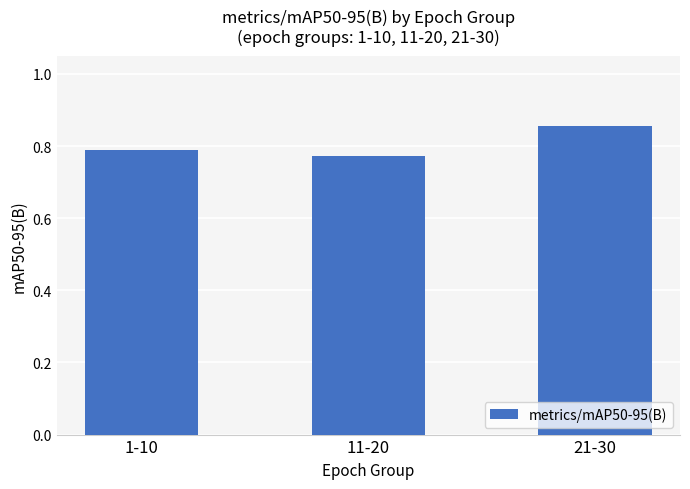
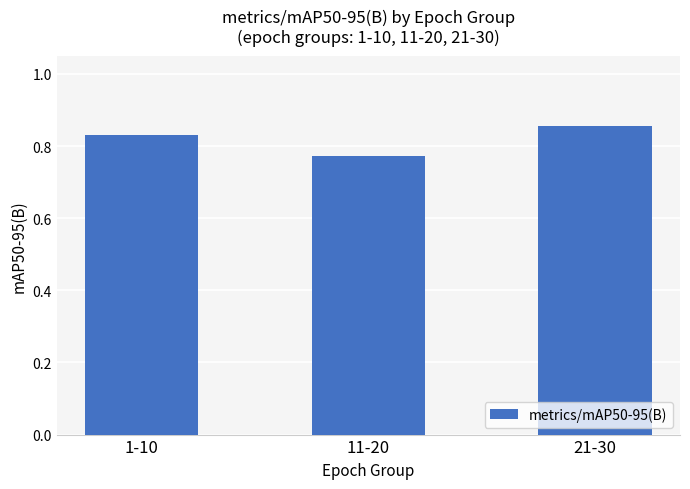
1-10: 0.79 -> 0.83
